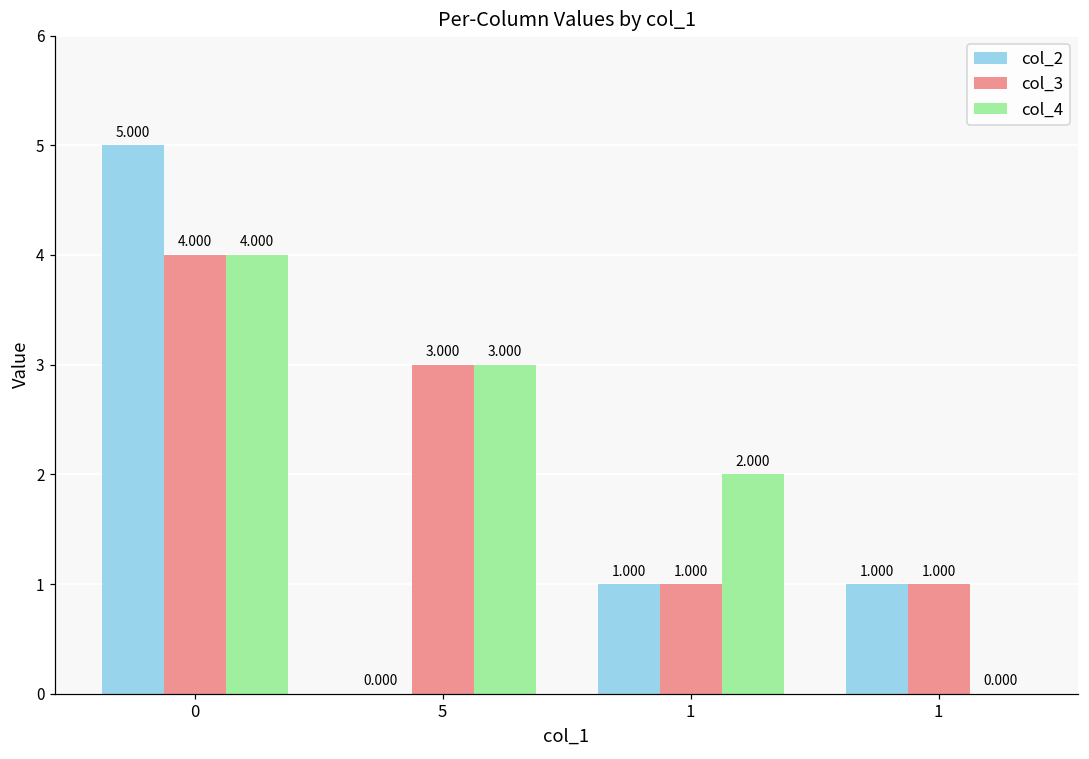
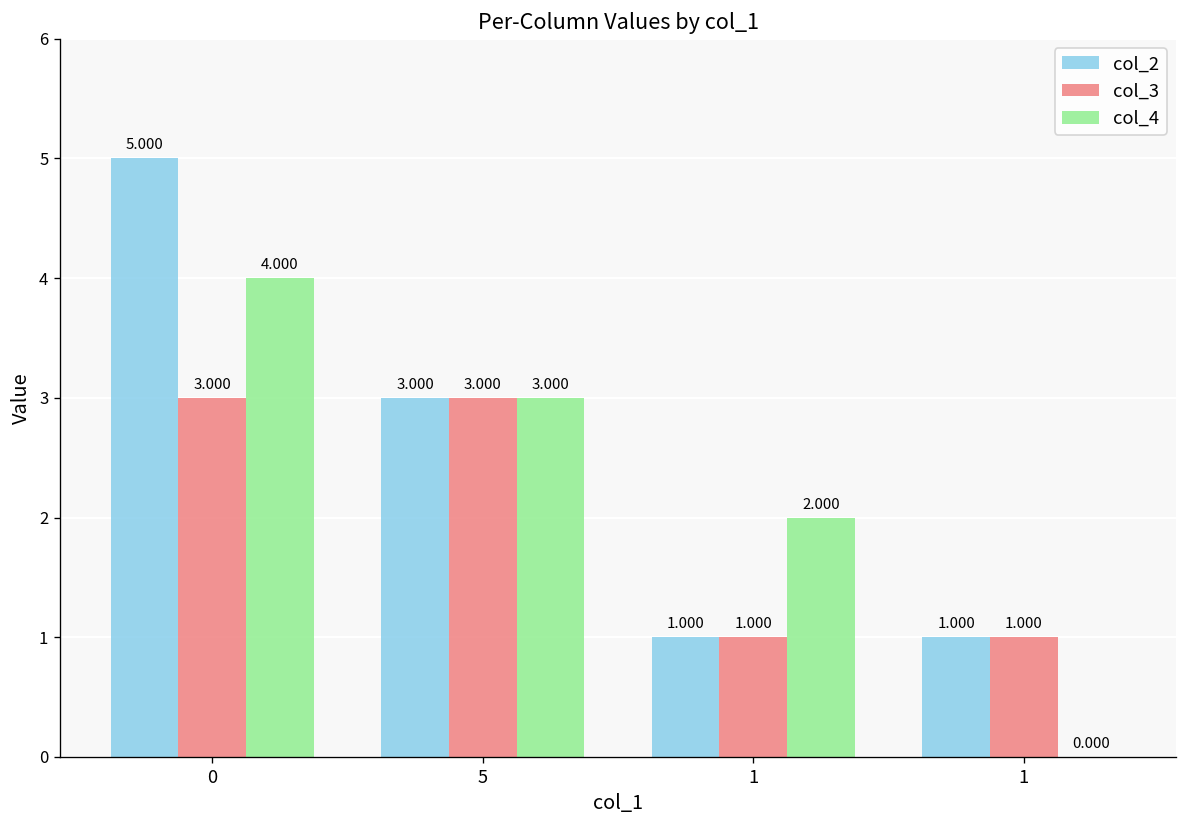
col_3, 0: 4.000 -> 3.000
col_2, 5: 0.000 -> 3.000
